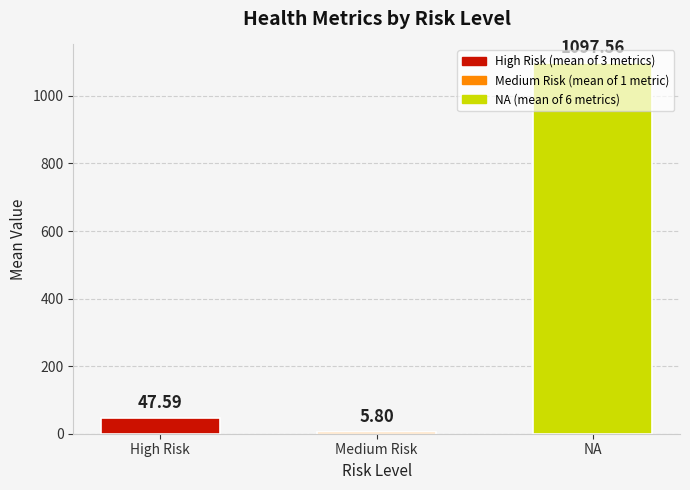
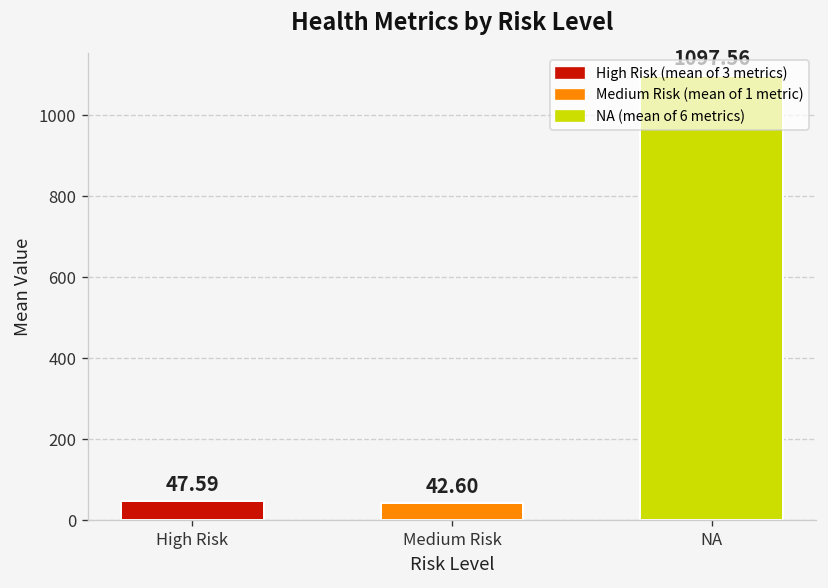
Medium Risk: 5.80 -> 42.60
